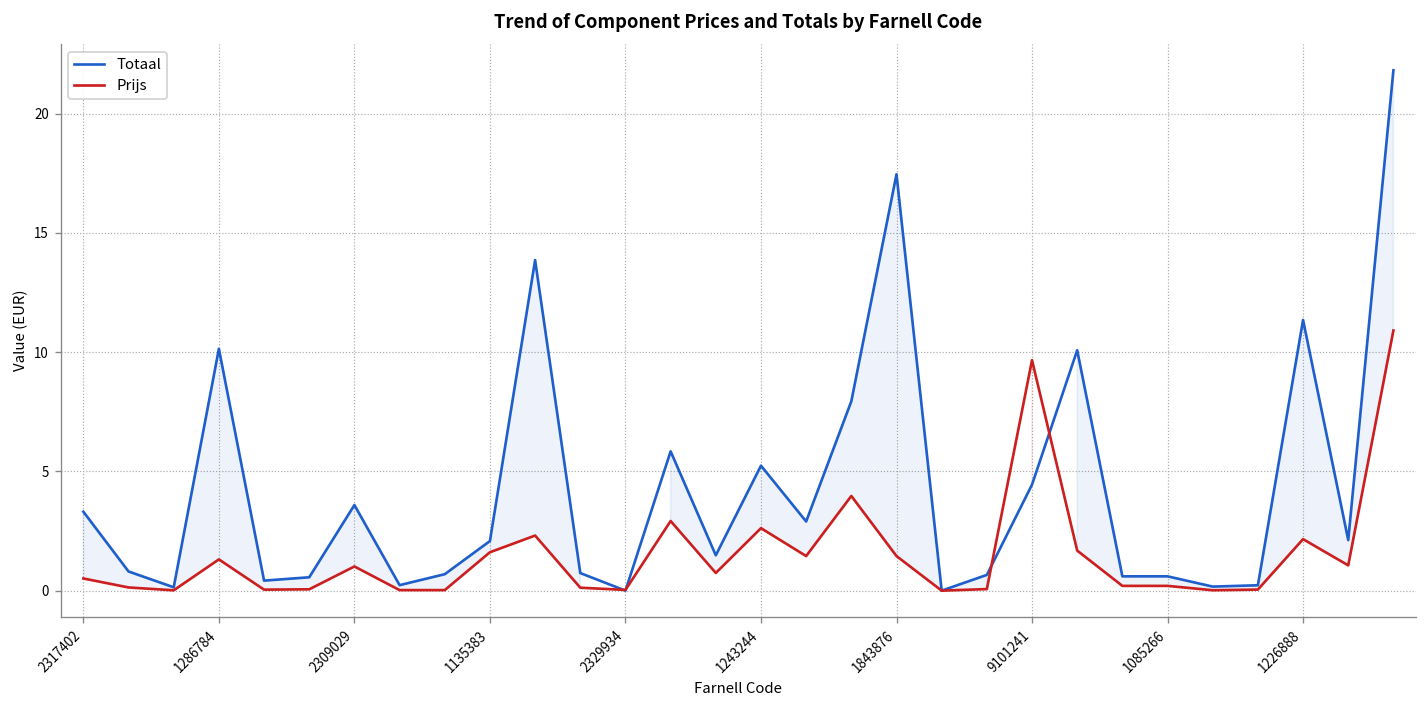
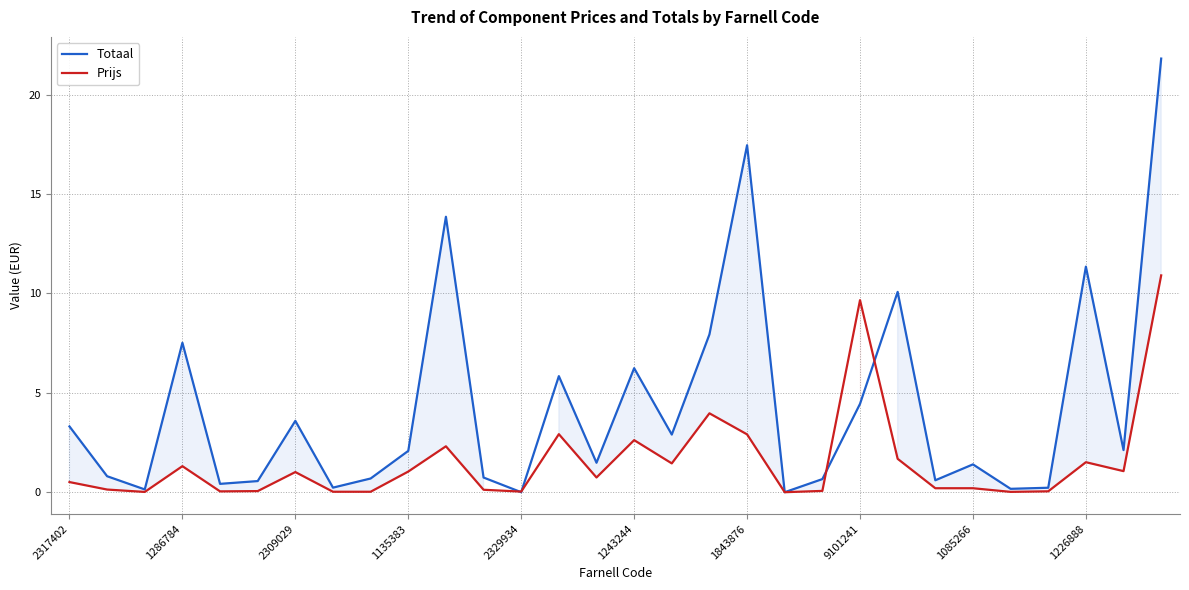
Totaal, 1286784: 10.1 -> 7.5
Prijs, 1135383: 1.6 -> 1.0
Totaal, 1243244: 5.2 -> 6.2
Prijs, 1843876: 1.5 -> 2.9
Totaal, 1085266: 0.6 -> 1.4
Prijs, 1226888: 2.2 -> 1.5
